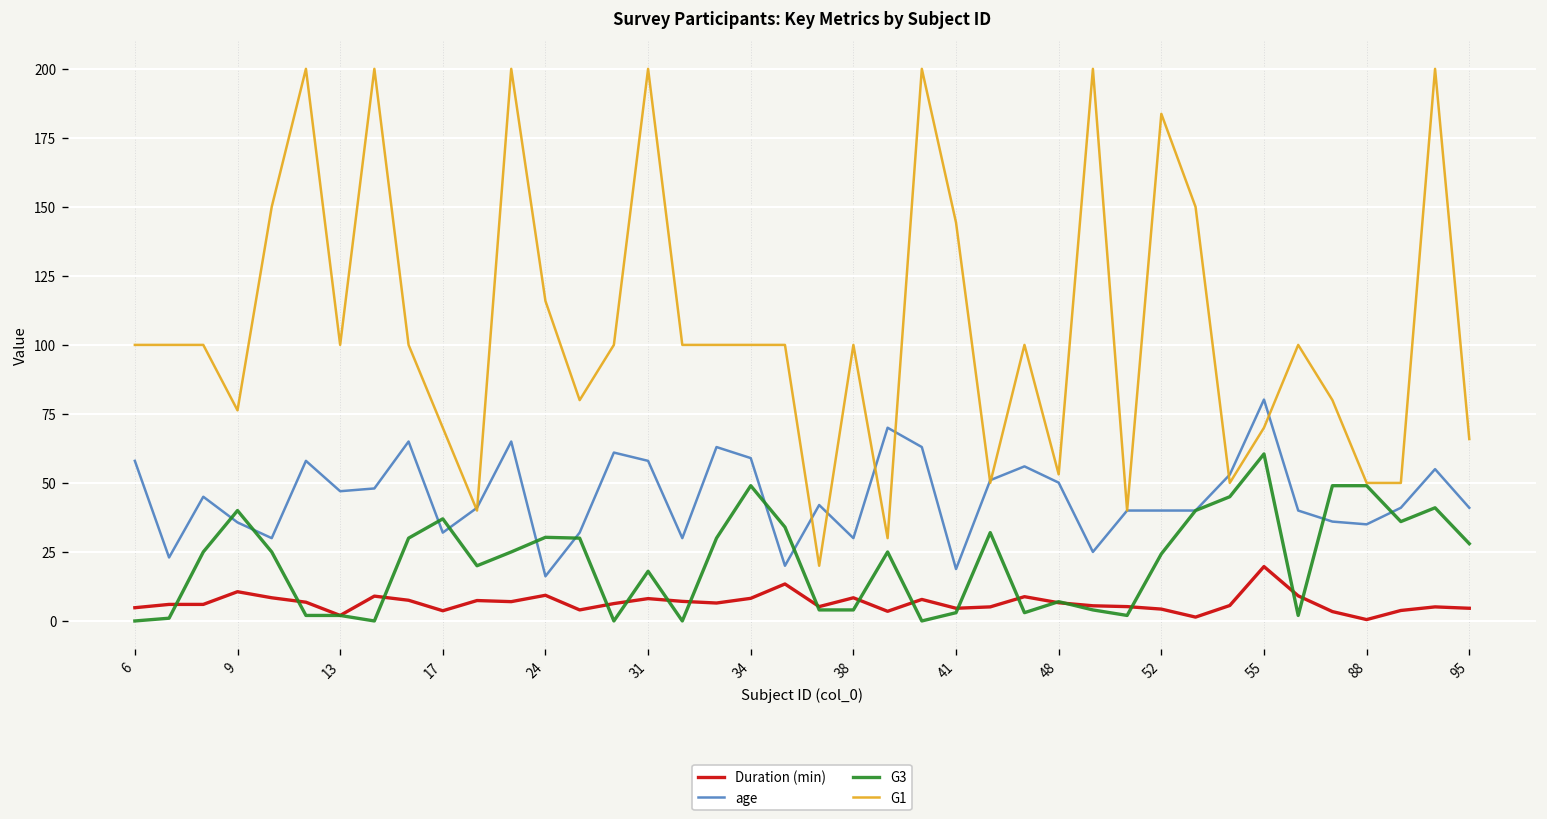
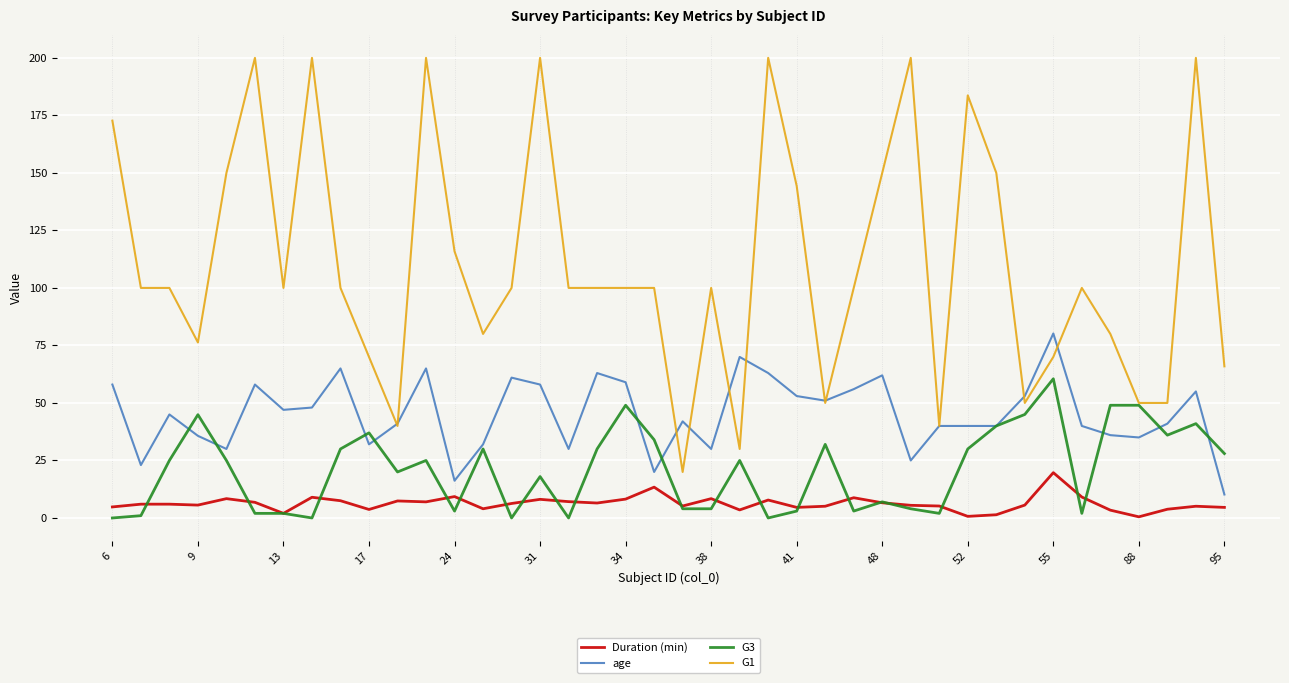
G1, 6: 100 -> 173
Duration (min), 9: 11 -> 6
G3, 9: 40 -> 45
G3, 24: 30 -> 3
age, 41: 19 -> 53
age, 48: 50 -> 62
G1, 48: 53 -> 150
Duration (min), 52: 4 -> 1
G3, 52: 24 -> 30
age, 95: 41 -> 10
